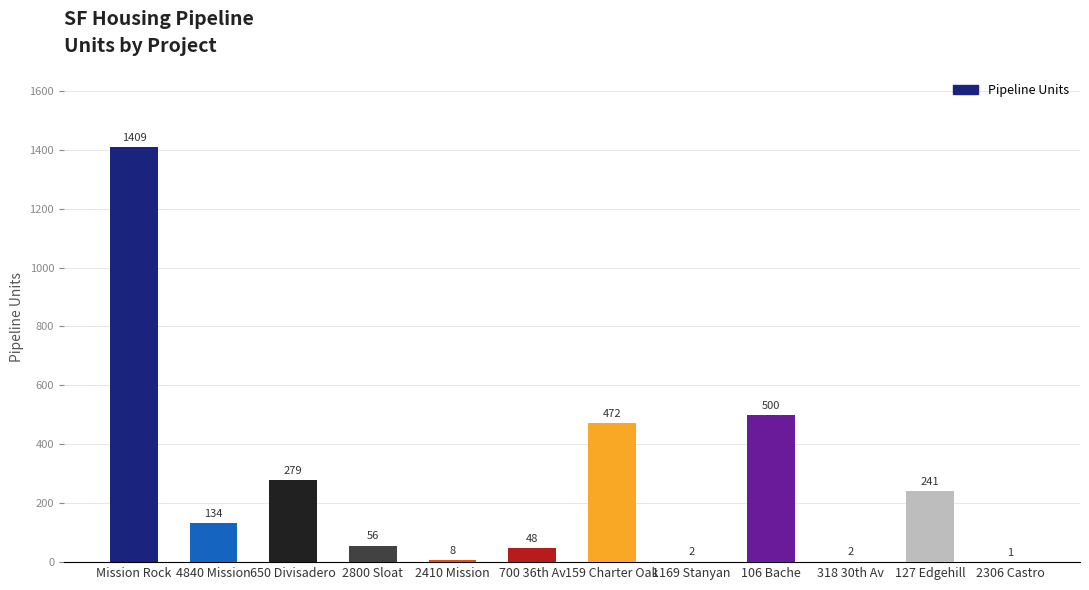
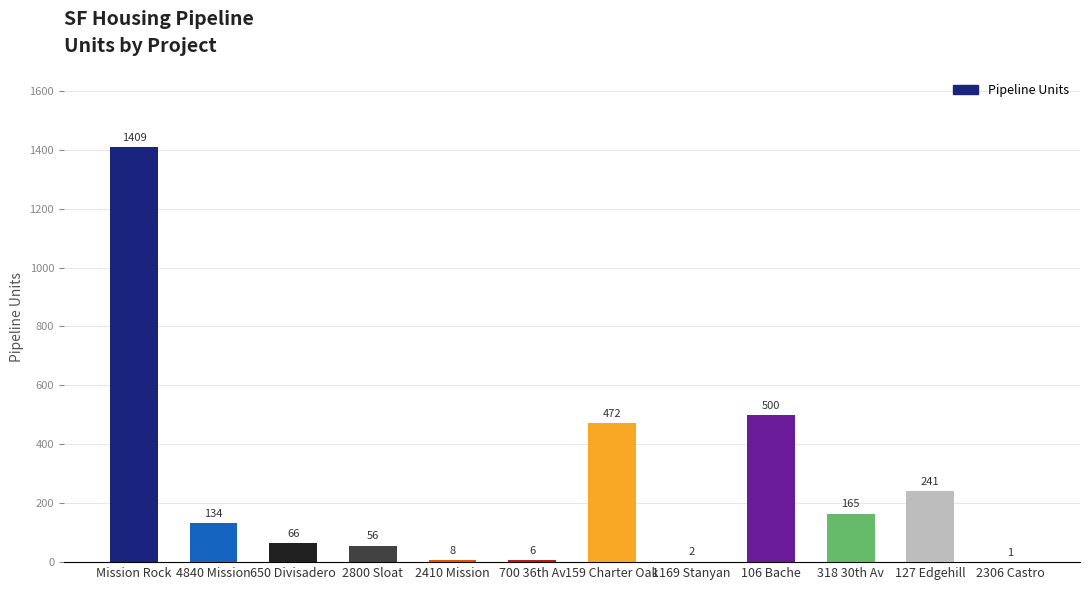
650 Divisadero: 279 -> 66
700 36th Av: 48 -> 6
318 30th Av: 2 -> 165
